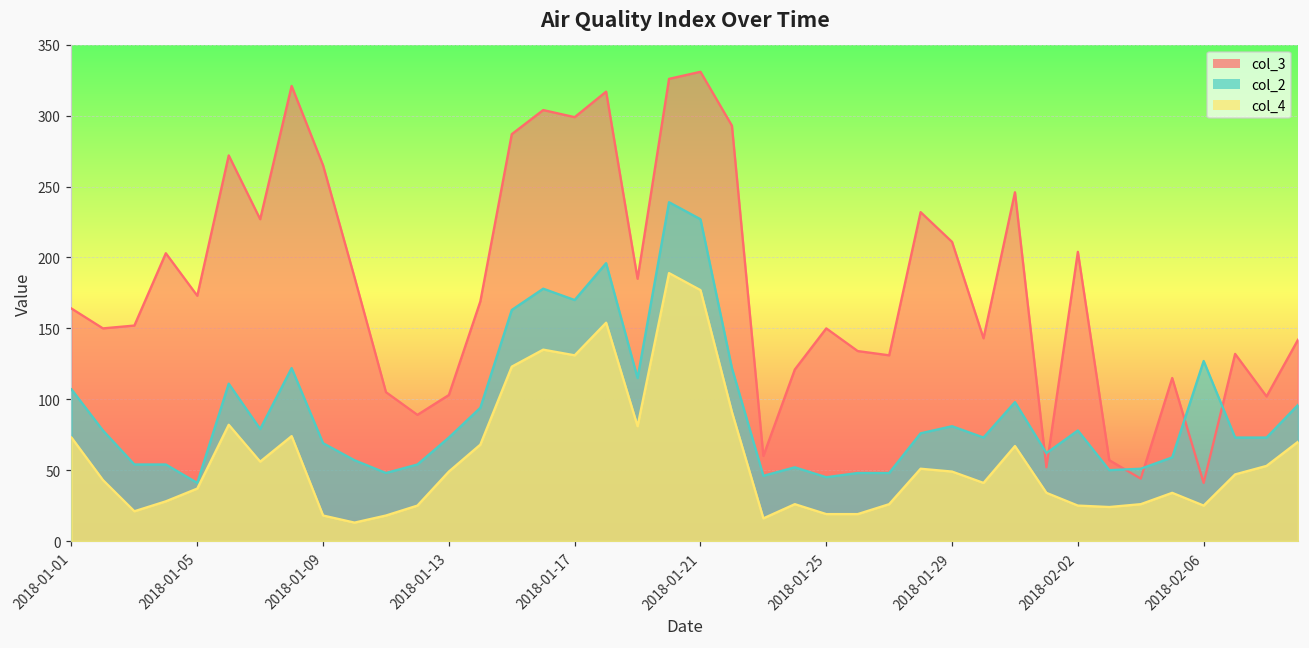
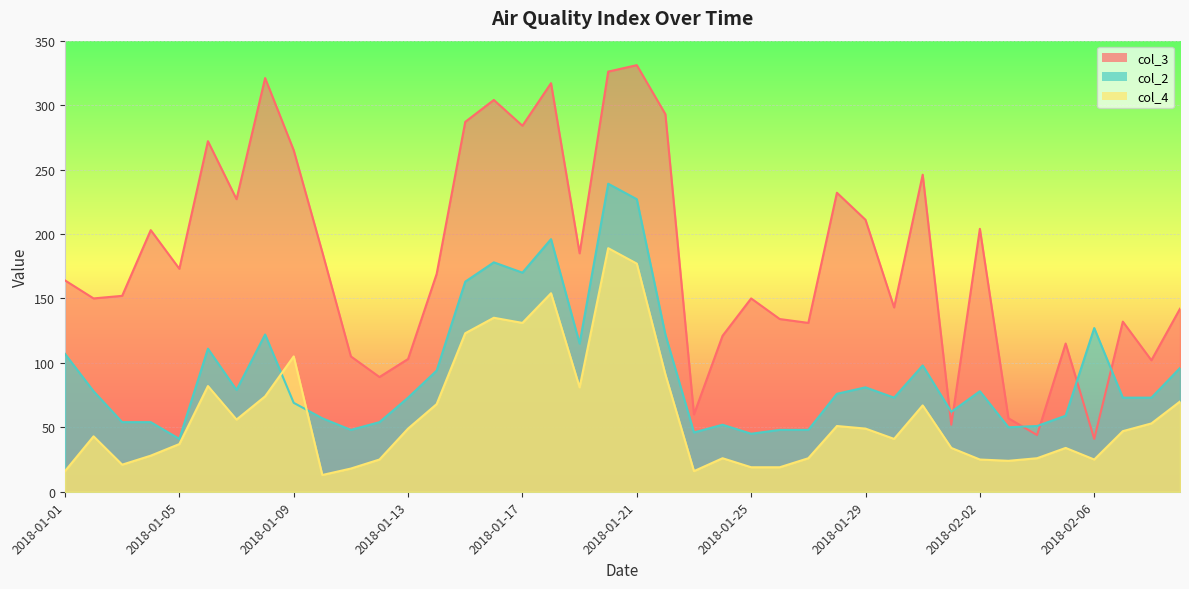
col_4, 2018-01-01: 73 -> 16
col_4, 2018-01-09: 18 -> 105
col_3, 2018-01-17: 299 -> 284
